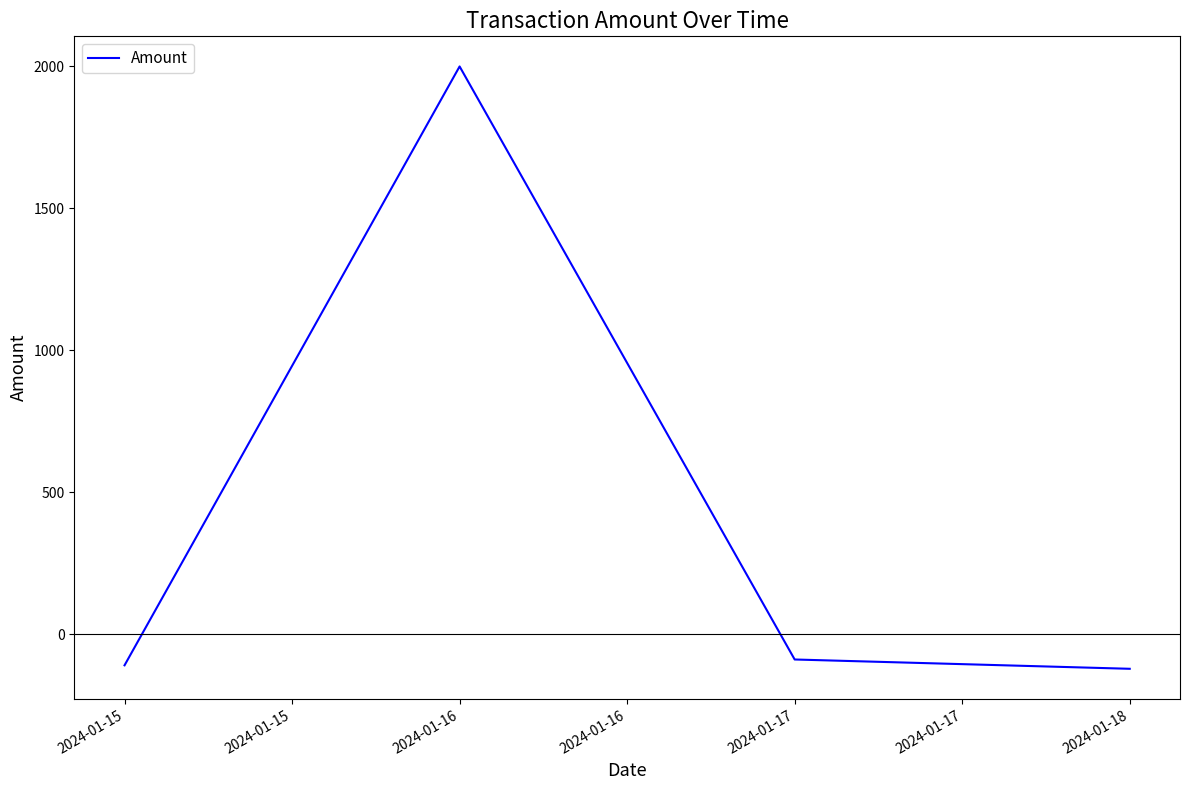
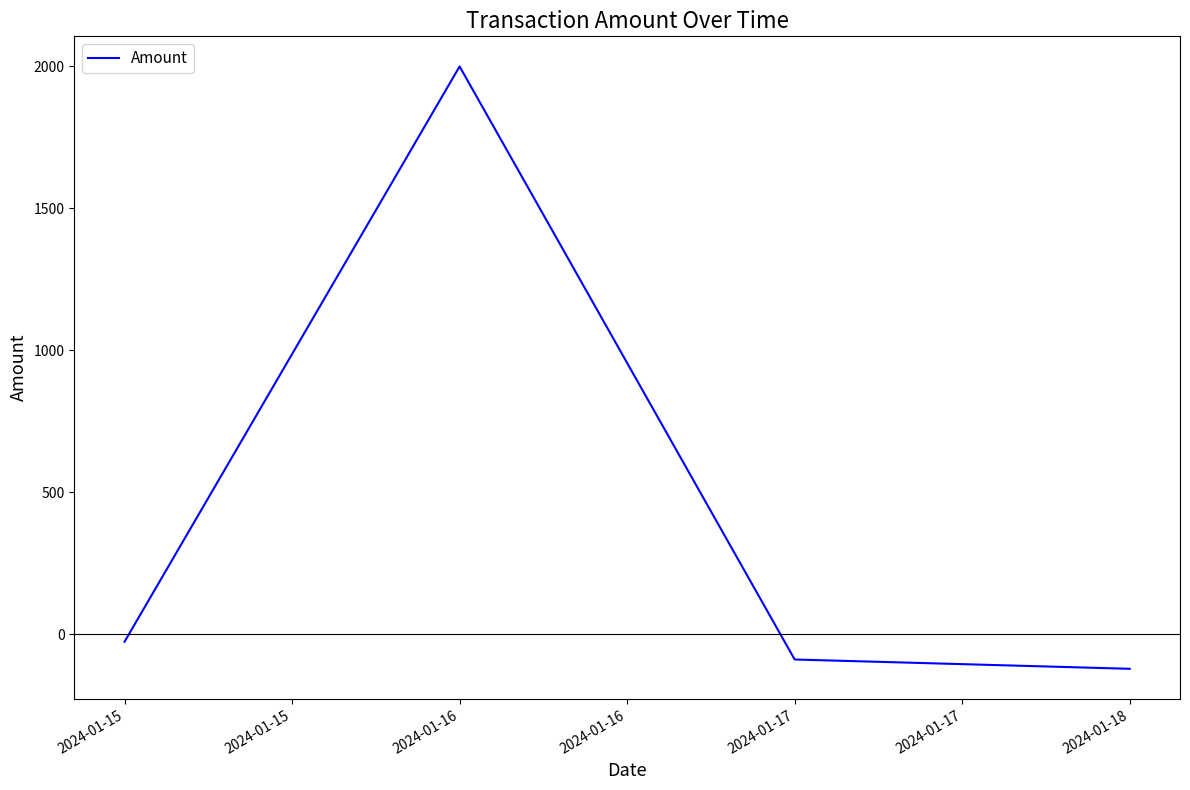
2024-01-15: -110 -> -30
